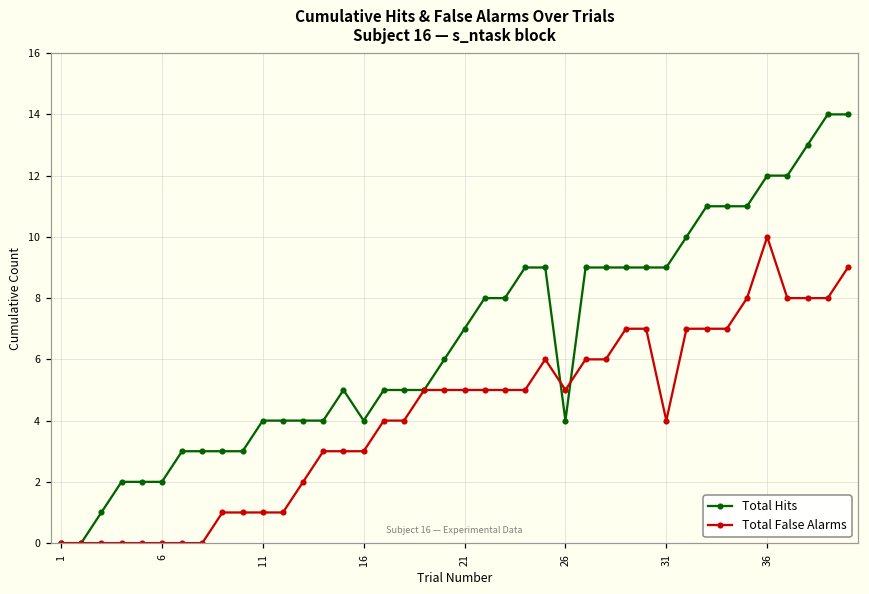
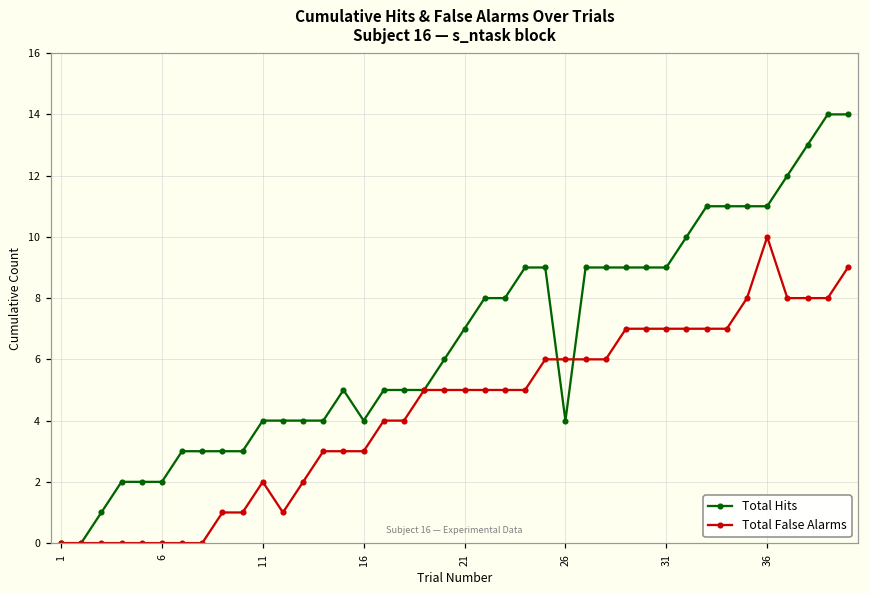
Total False Alarms, 11: 1 -> 2
Total False Alarms, 26: 5 -> 6
Total False Alarms, 31: 4 -> 7
Total Hits, 36: 12 -> 11
